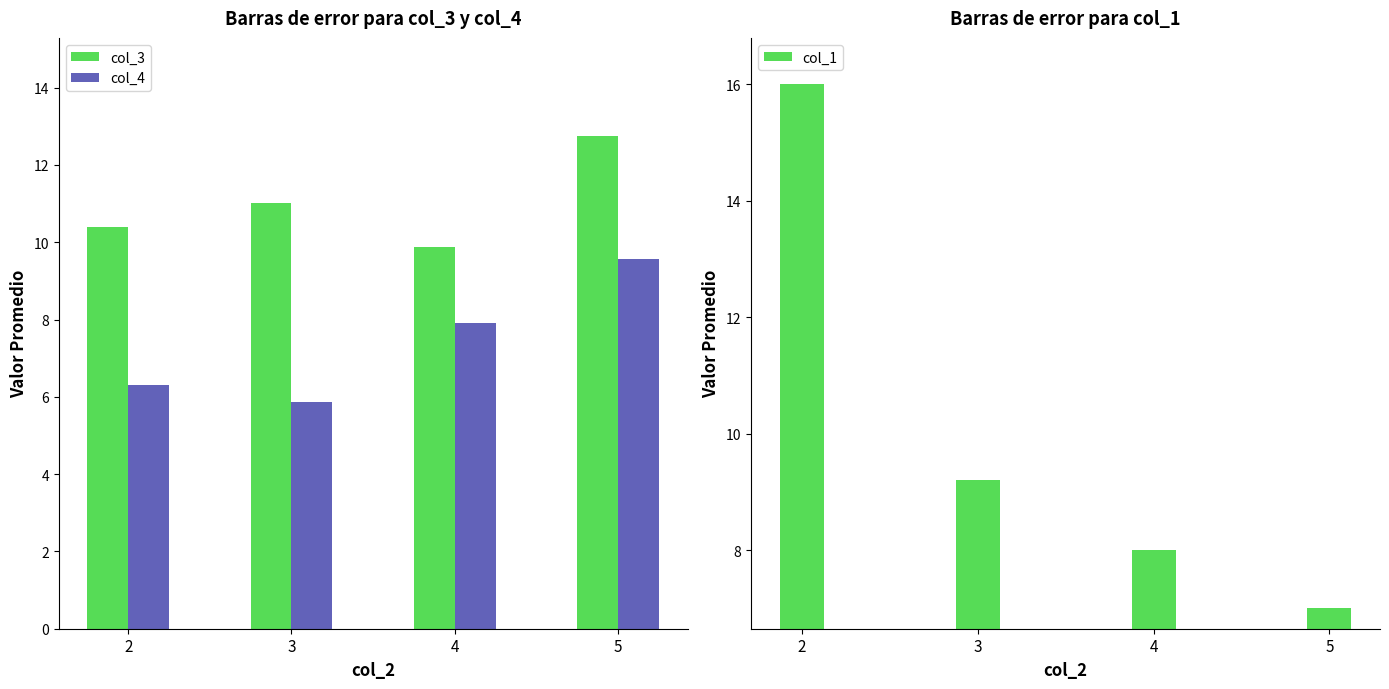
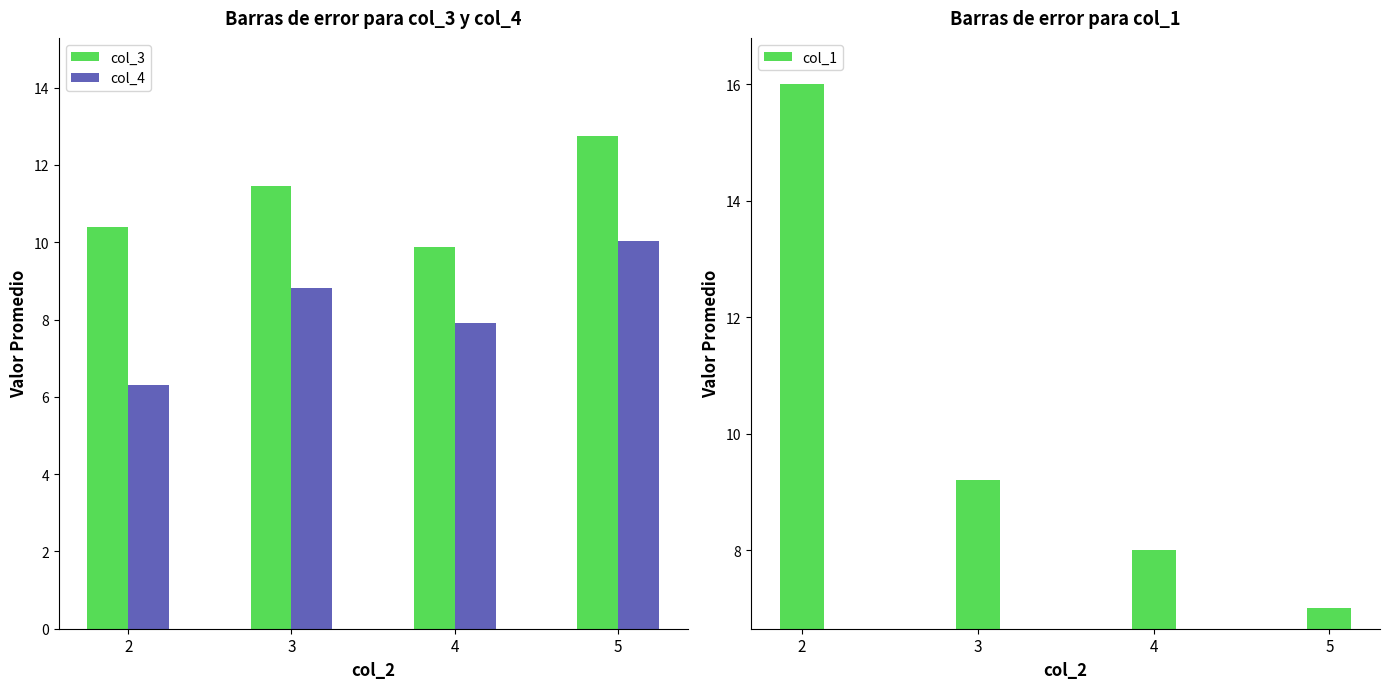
Barras de error para col_3 y col_4, col_3, 3: 11.0 -> 11.4
Barras de error para col_3 y col_4, col_4, 3: 5.9 -> 8.8
Barras de error para col_3 y col_4, col_4, 5: 9.6 -> 10.0
